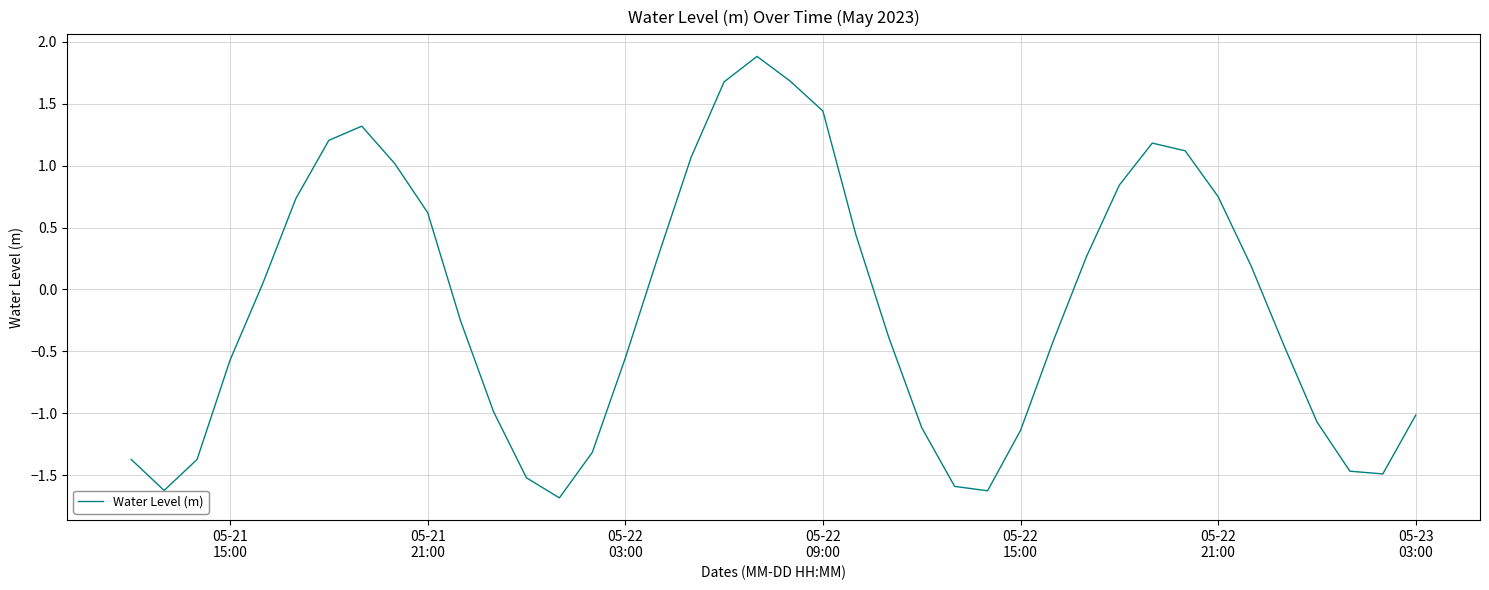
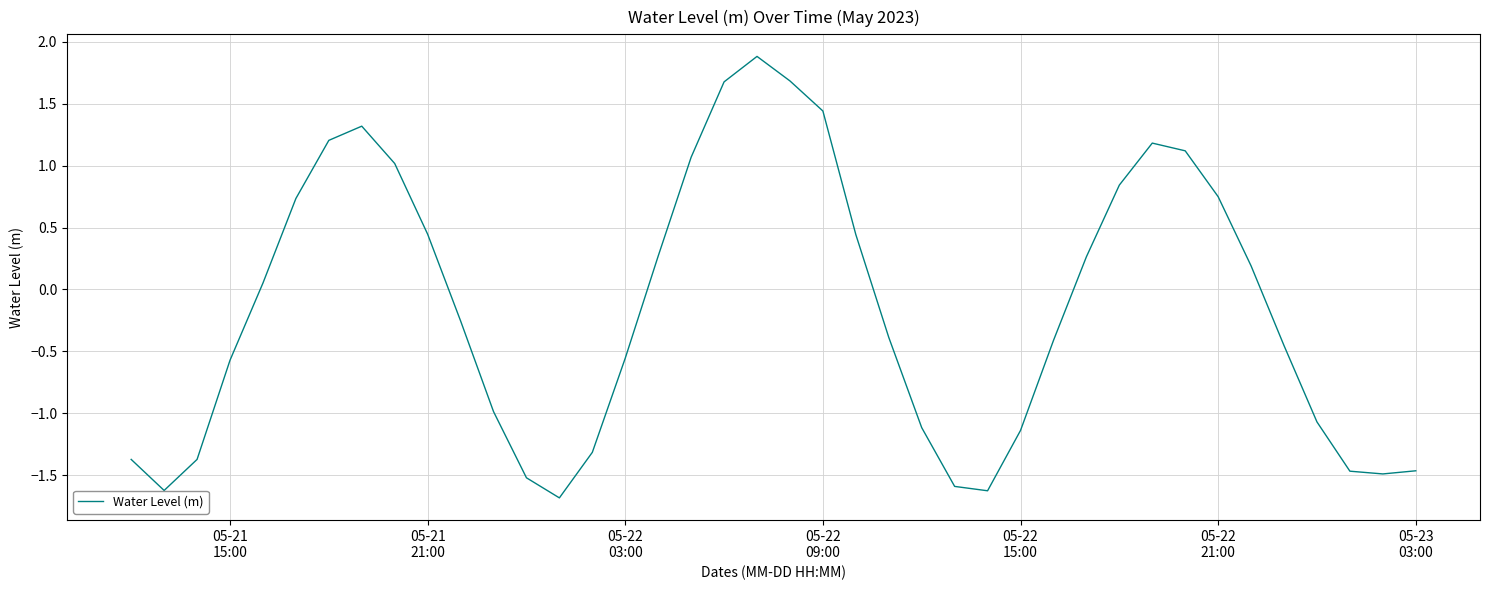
05-21 21:00: 0.62 -> 0.45
05-23 03:00: -1.01 -> -1.46
